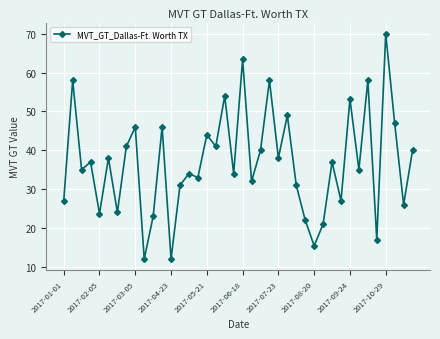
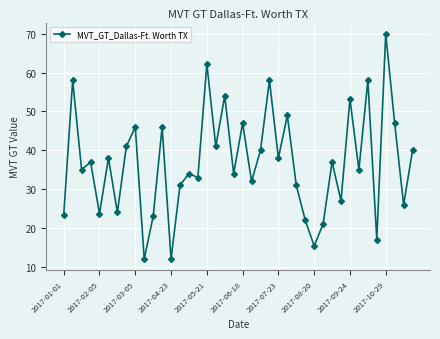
2017-01-01: 27 -> 23
2017-05-21: 44 -> 62
2017-06-18: 63 -> 47
